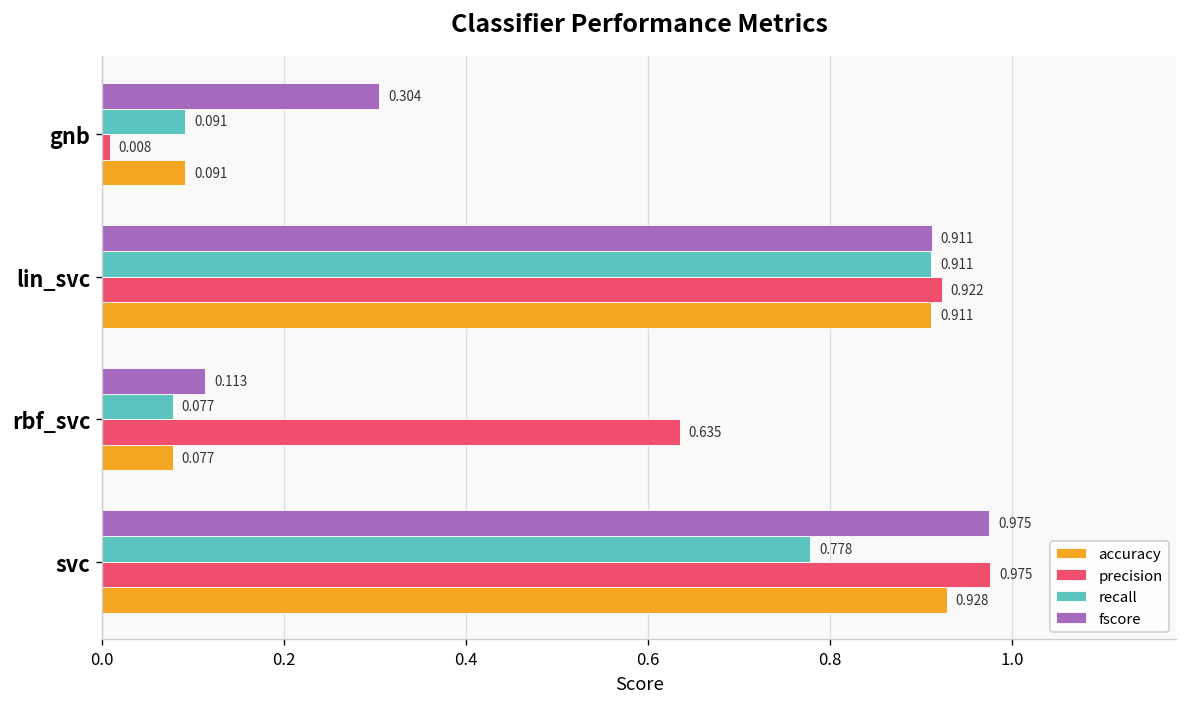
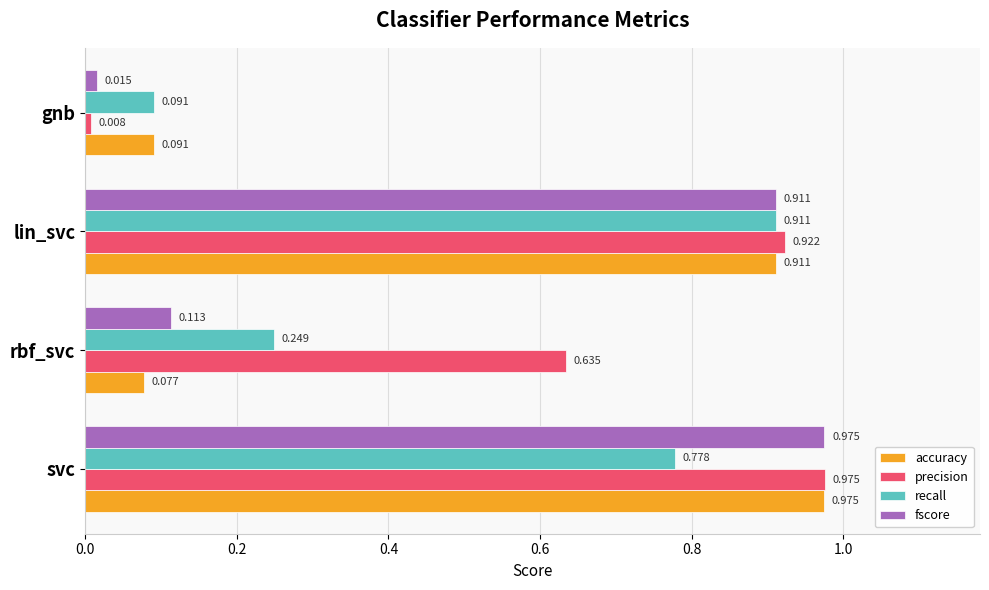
fscore, gnb: 0.304 -> 0.015
recall, rbf_svc: 0.077 -> 0.249
accuracy, svc: 0.928 -> 0.975
